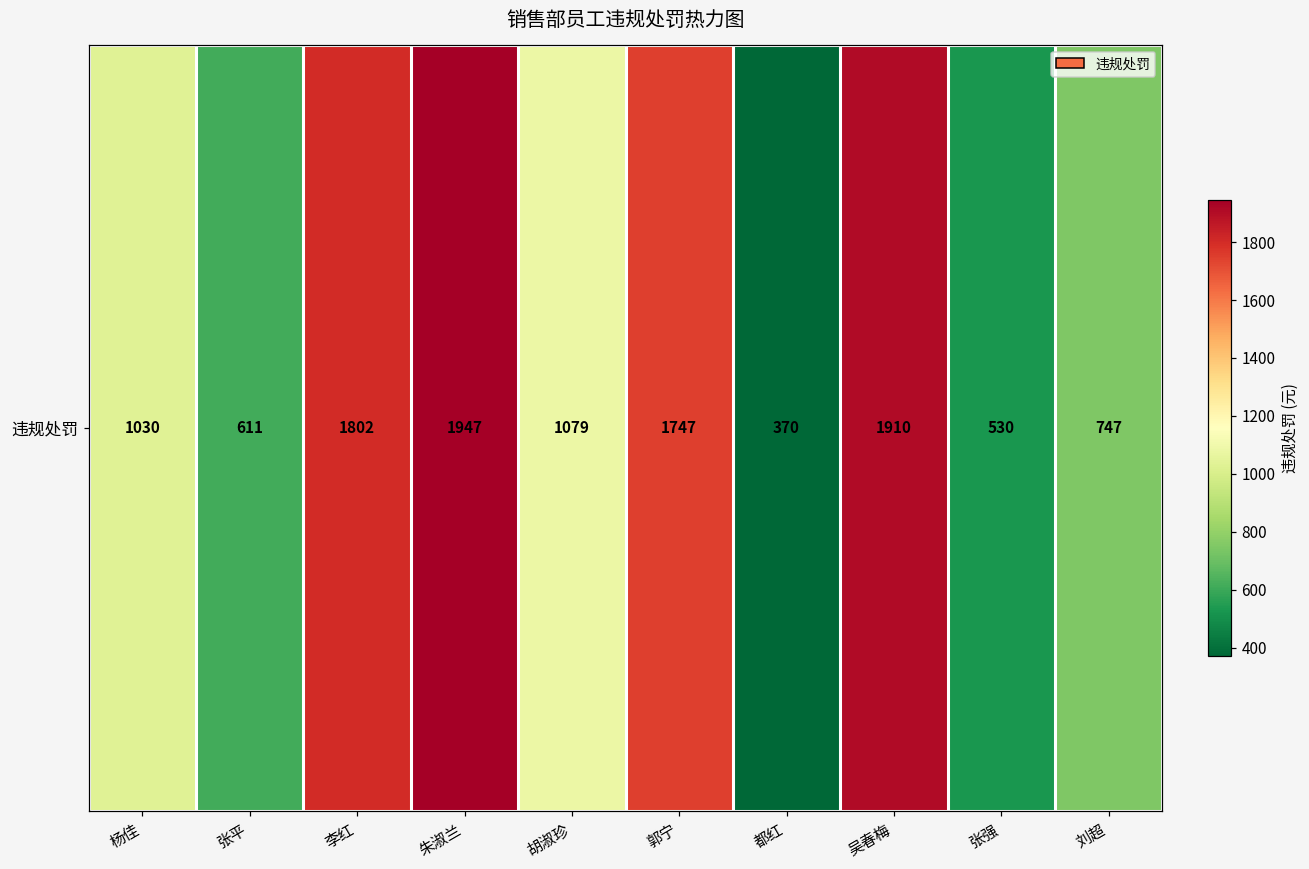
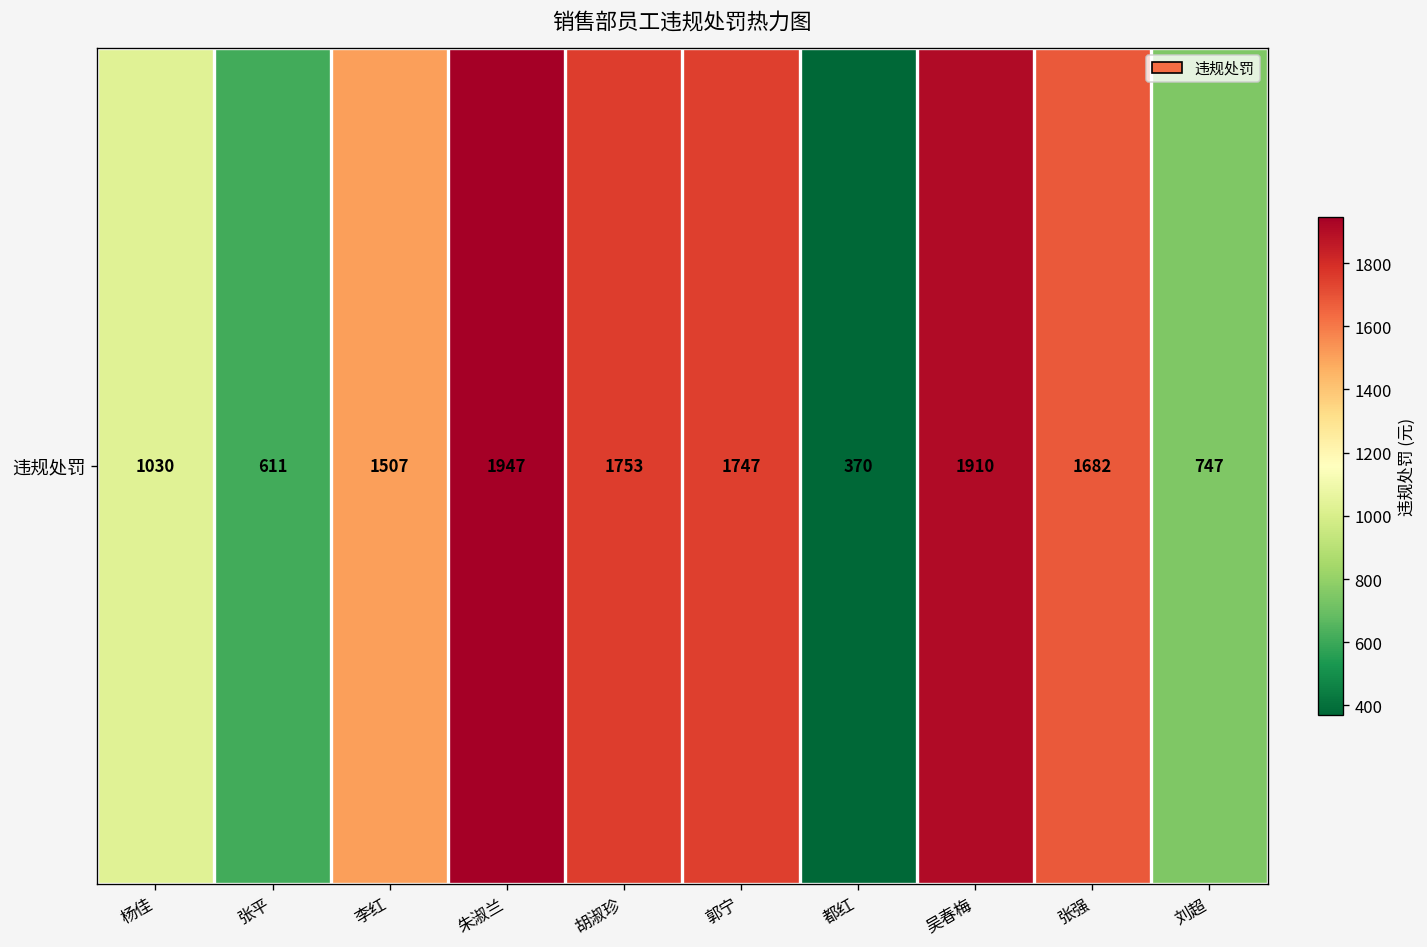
违规处罚, 李红: 1802 -> 1507
违规处罚, 胡淑珍: 1079 -> 1753
违规处罚, 张强: 530 -> 1682
